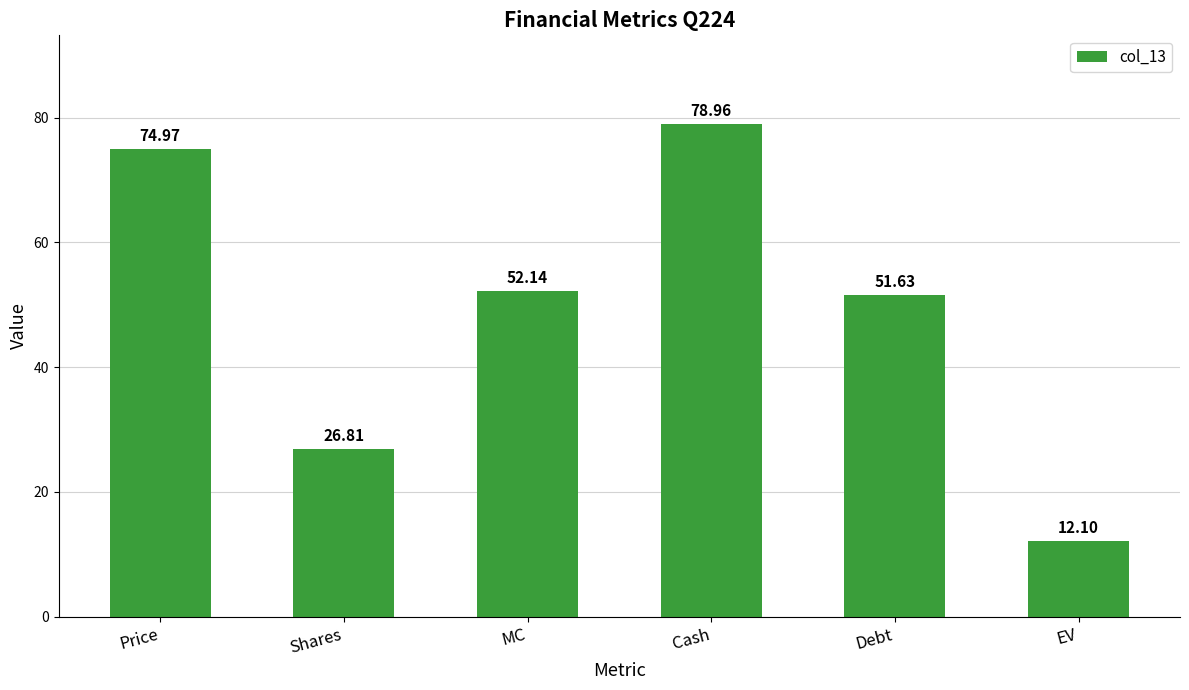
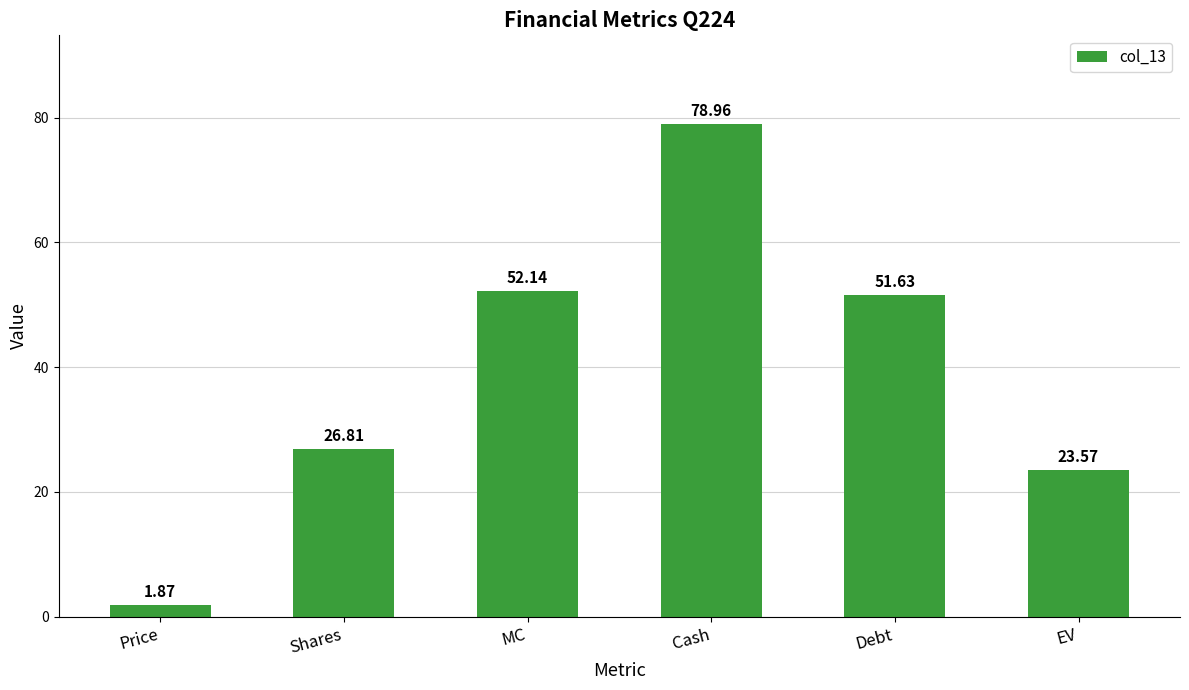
Price: 74.97 -> 1.87
EV: 12.10 -> 23.57
